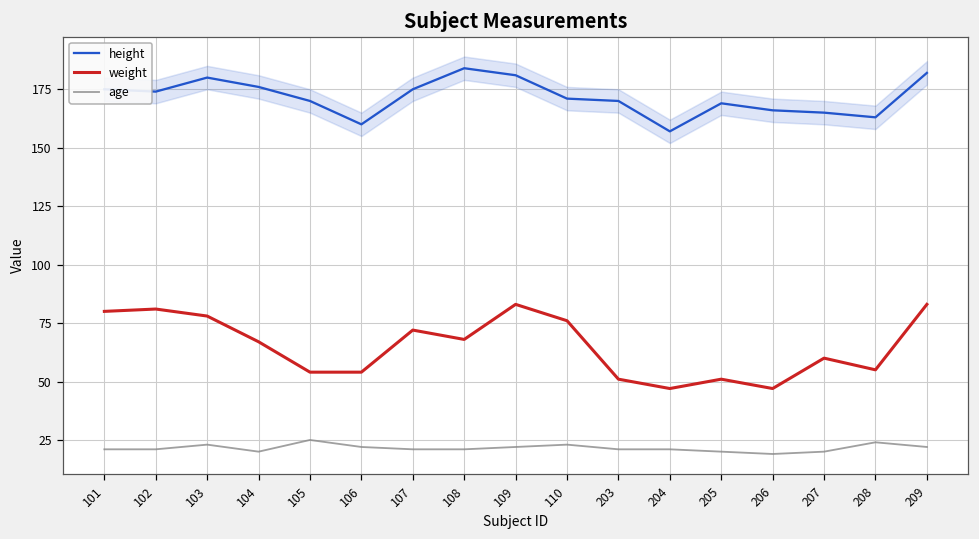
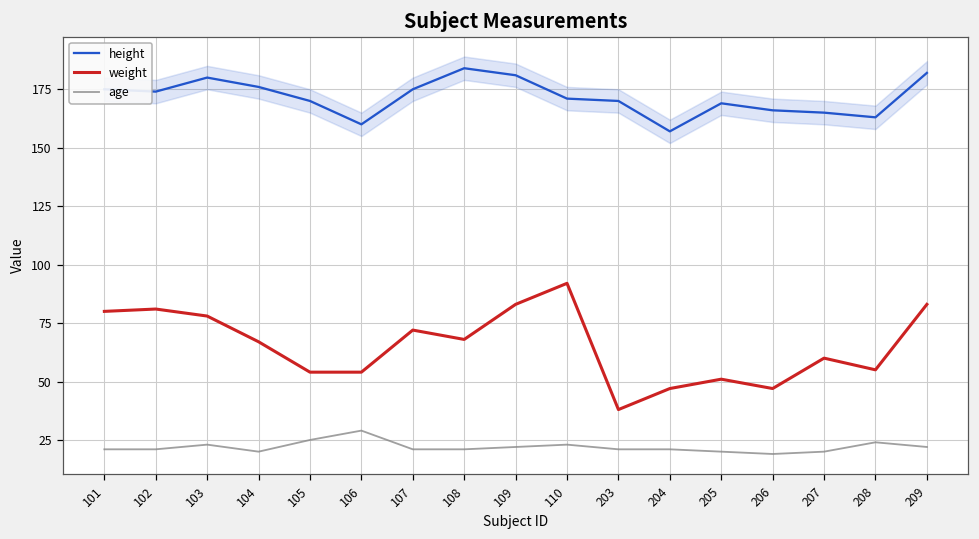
age, 106: 22 -> 29
weight, 110: 76 -> 92
weight, 203: 51 -> 38
